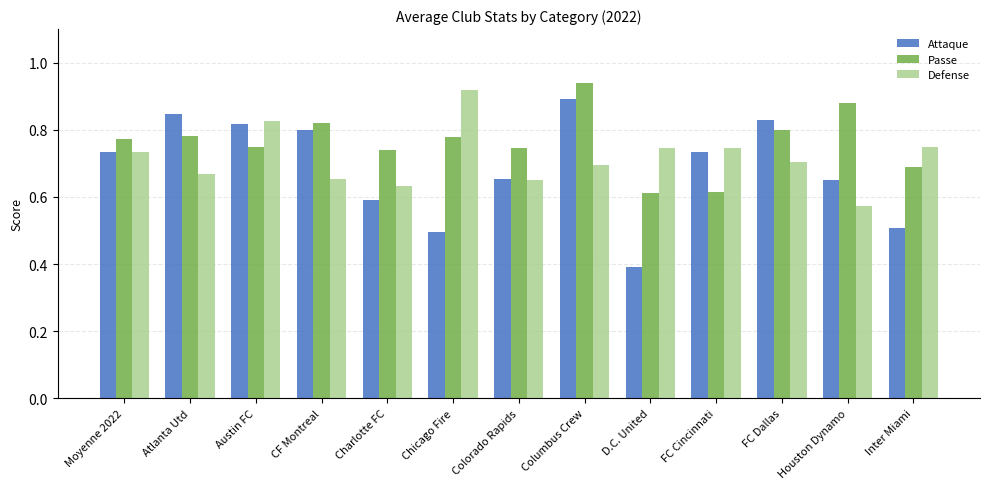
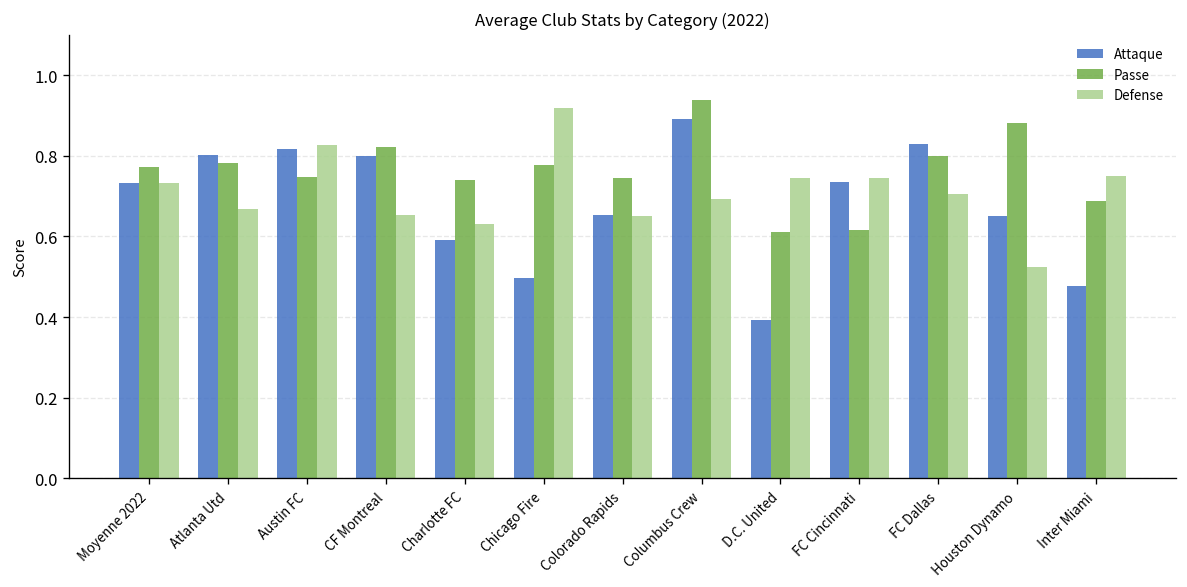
Attaque, Atlanta Utd: 0.85 -> 0.80
Defense, Houston Dynamo: 0.57 -> 0.52
Attaque, Inter Miami: 0.51 -> 0.48
